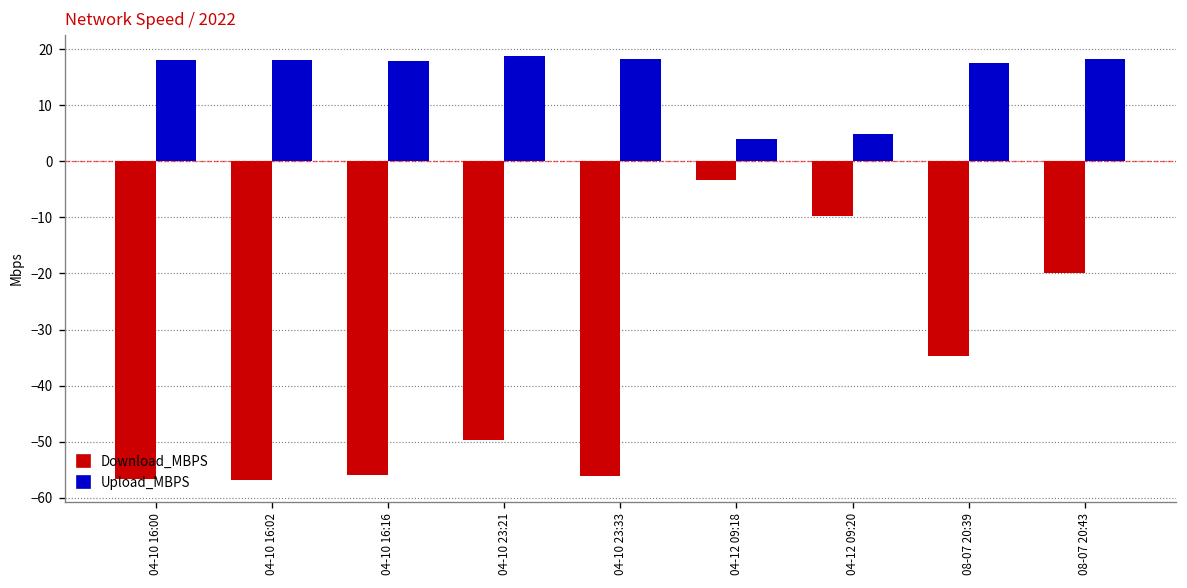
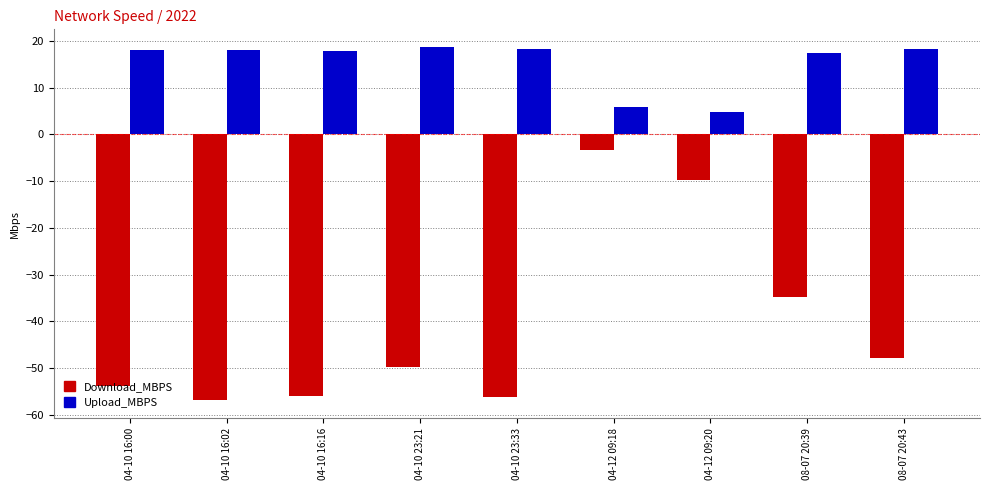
Download_MBPS, 04-10 16:00: -57 -> -54
Upload_MBPS, 04-12 09:18: 4 -> 6
Download_MBPS, 08-07 20:43: -20 -> -48
